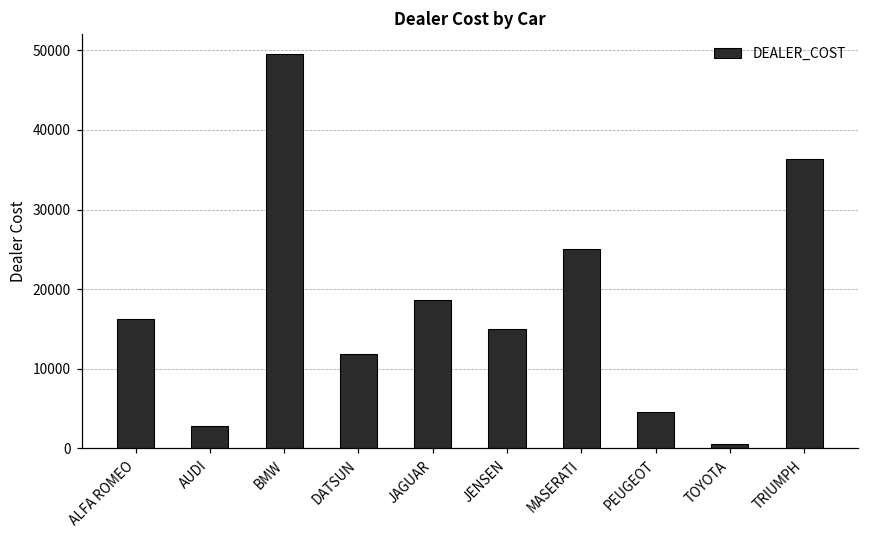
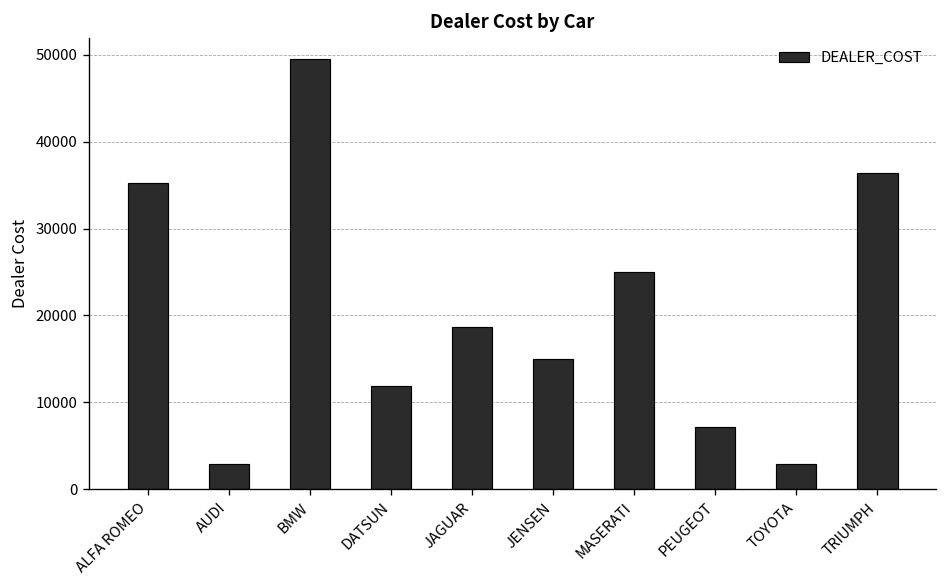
ALFA ROMEO: 16000 -> 35000
PEUGEOT: 5000 -> 7000
TOYOTA: 1000 -> 3000
